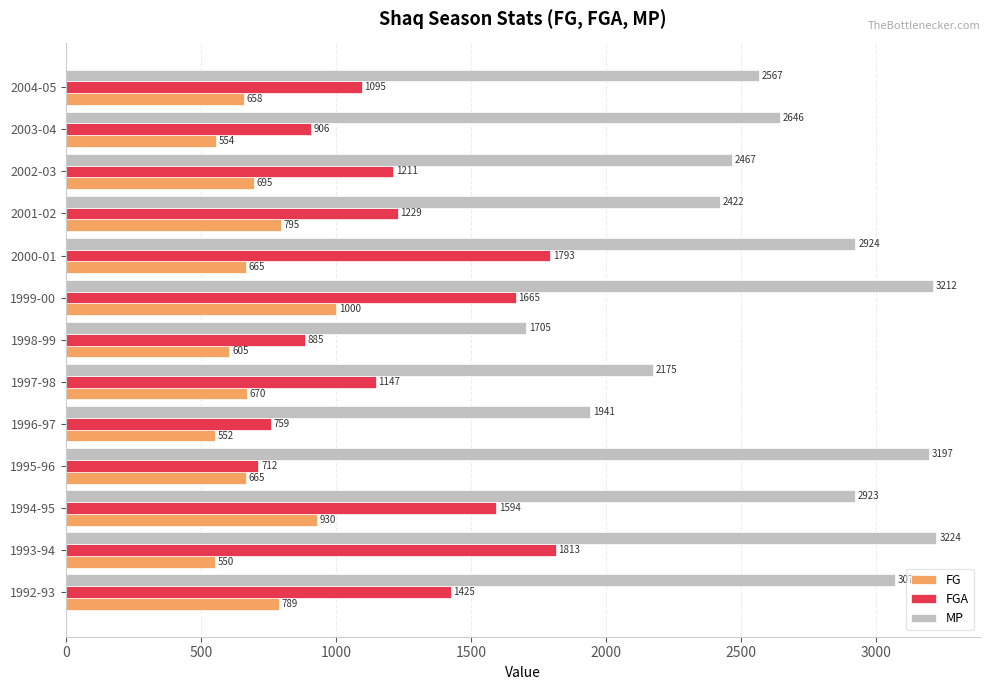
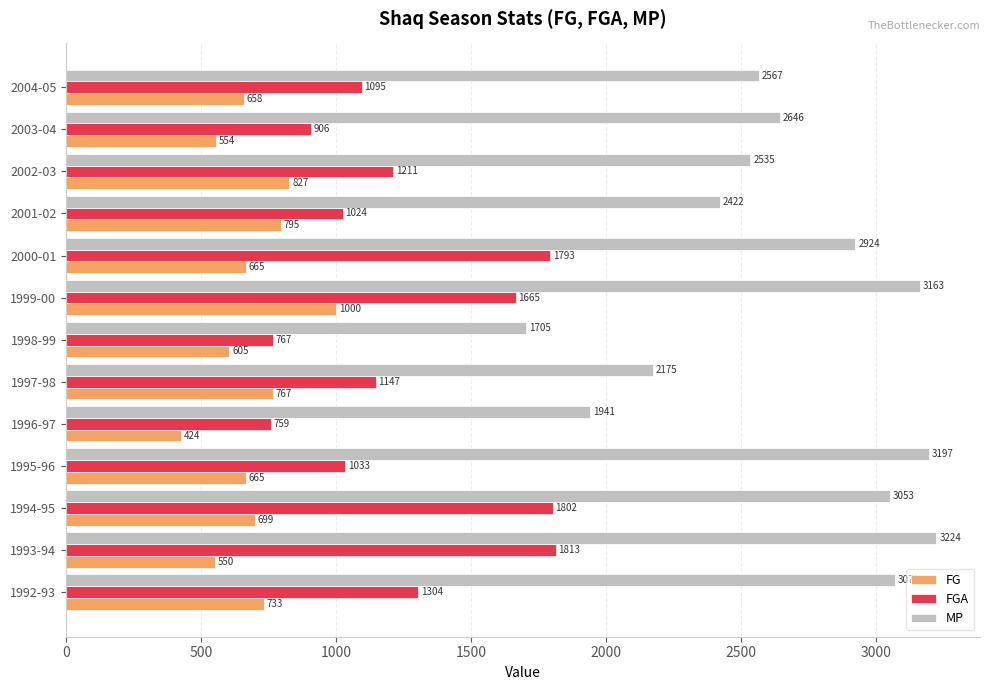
MP, 2002-03: 2467 -> 2535
FG, 2002-03: 695 -> 827
FGA, 2001-02: 1229 -> 1024
MP, 1999-00: 3212 -> 3163
FGA, 1998-99: 885 -> 767
FG, 1997-98: 670 -> 767
FG, 1996-97: 552 -> 424
FGA, 1995-96: 712 -> 1033
MP, 1994-95: 2923 -> 3053
FGA, 1994-95: 1594 -> 1802
FG, 1994-95: 930 -> 699
FGA, 1992-93: 1425 -> 1304
FG, 1992-93: 789 -> 733
